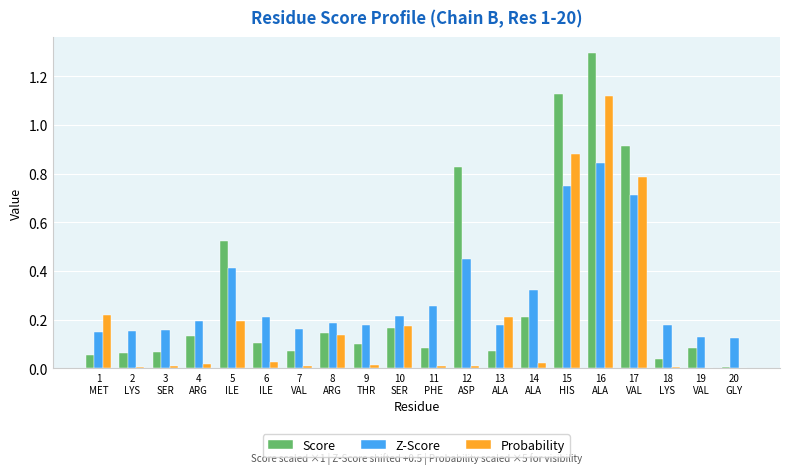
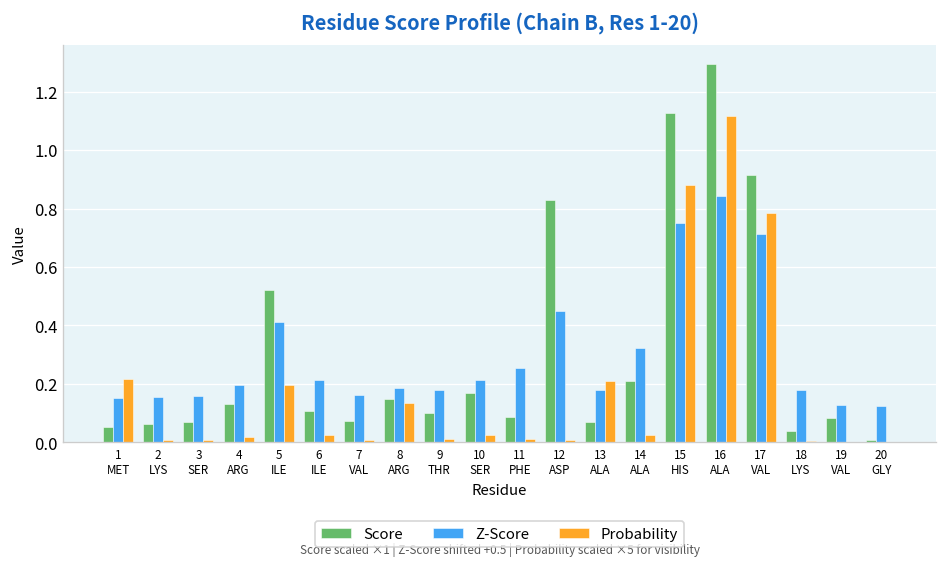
Probability, 10 SER: 0.17 -> 0.03
